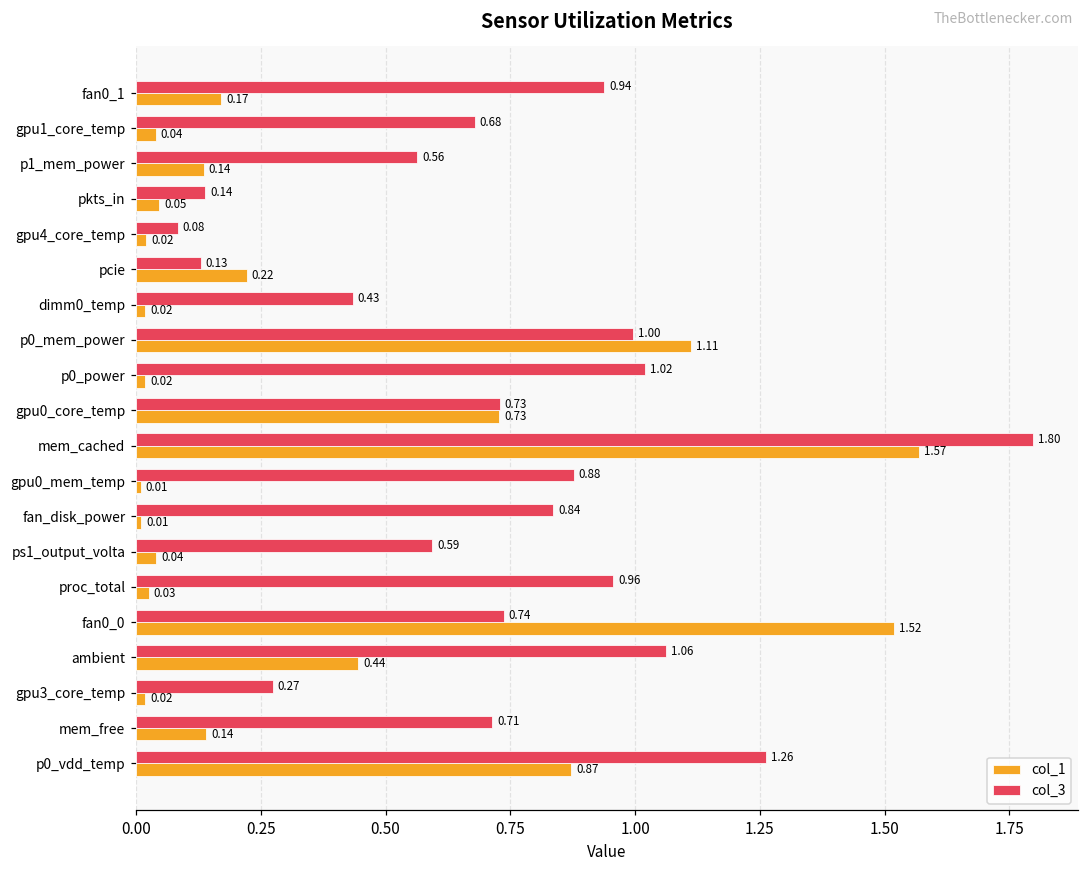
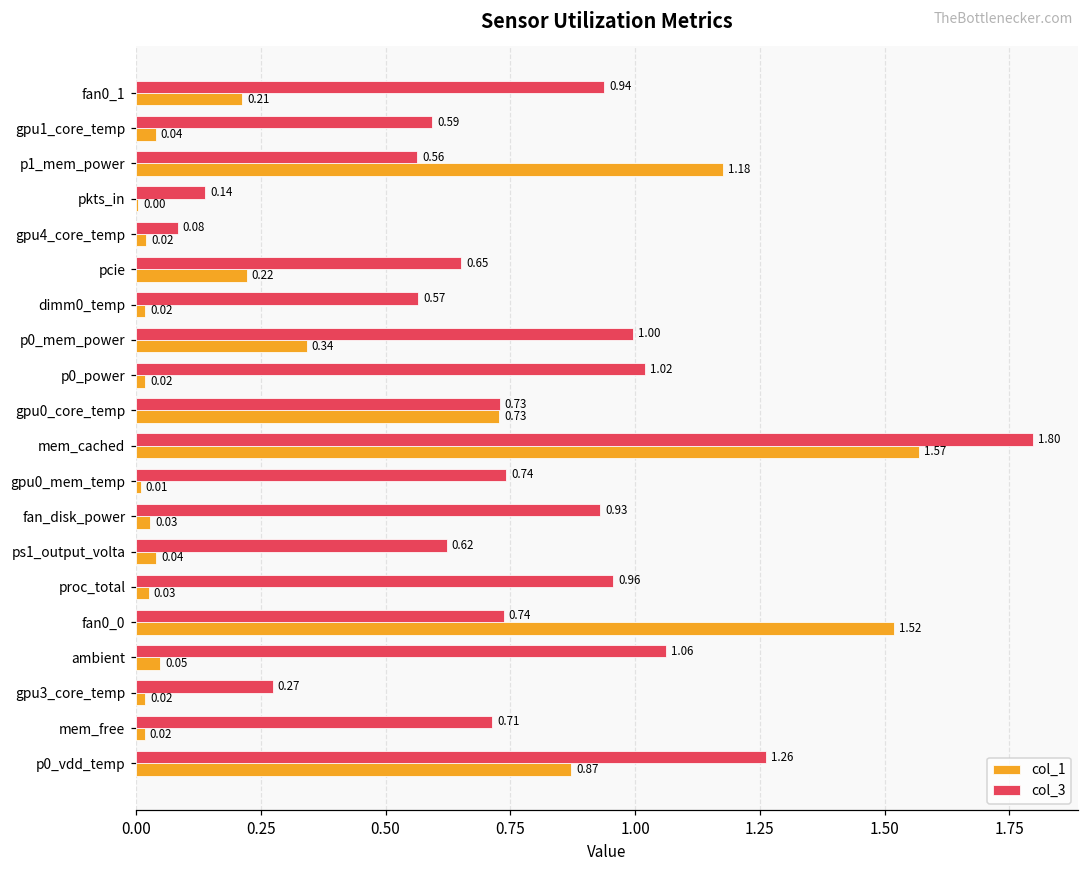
col_1, fan0_1: 0.17 -> 0.21
col_3, gpu1_core_temp: 0.68 -> 0.59
col_1, p1_mem_power: 0.14 -> 1.18
col_1, pkts_in: 0.05 -> 0.00
col_3, pcie: 0.13 -> 0.65
col_3, dimm0_temp: 0.43 -> 0.57
col_1, p0_mem_power: 1.11 -> 0.34
col_3, gpu0_mem_temp: 0.88 -> 0.74
col_3, fan_disk_power: 0.84 -> 0.93
col_1, fan_disk_power: 0.01 -> 0.03
col_3, ps1_output_volta: 0.59 -> 0.62
col_1, ambient: 0.44 -> 0.05
col_1, mem_free: 0.14 -> 0.02
